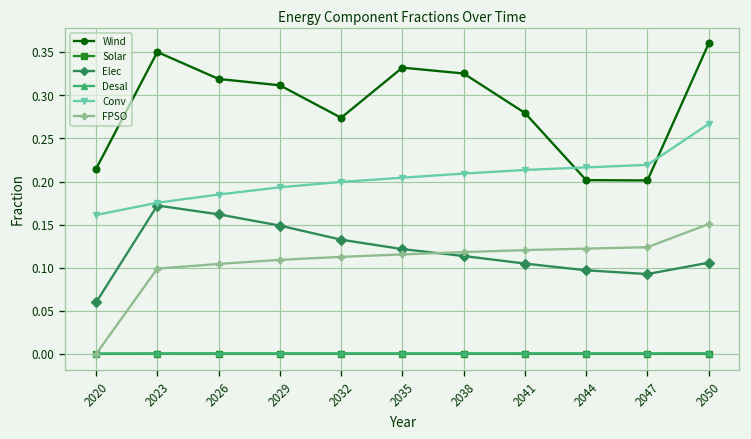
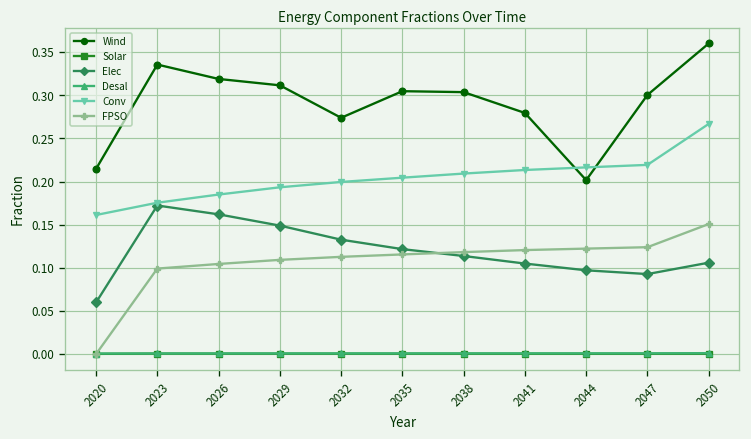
Wind, 2023: 0.35 -> 0.34
Wind, 2035: 0.33 -> 0.30
Wind, 2038: 0.33 -> 0.30
Wind, 2047: 0.20 -> 0.30
